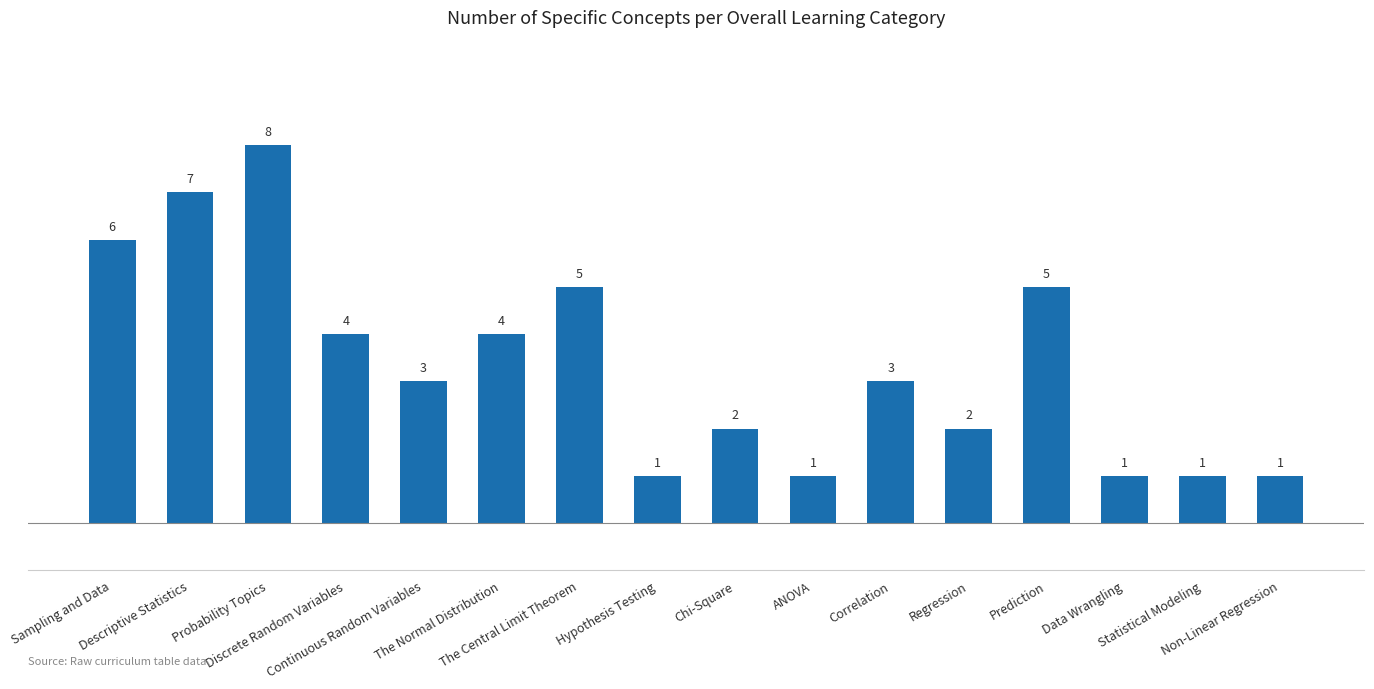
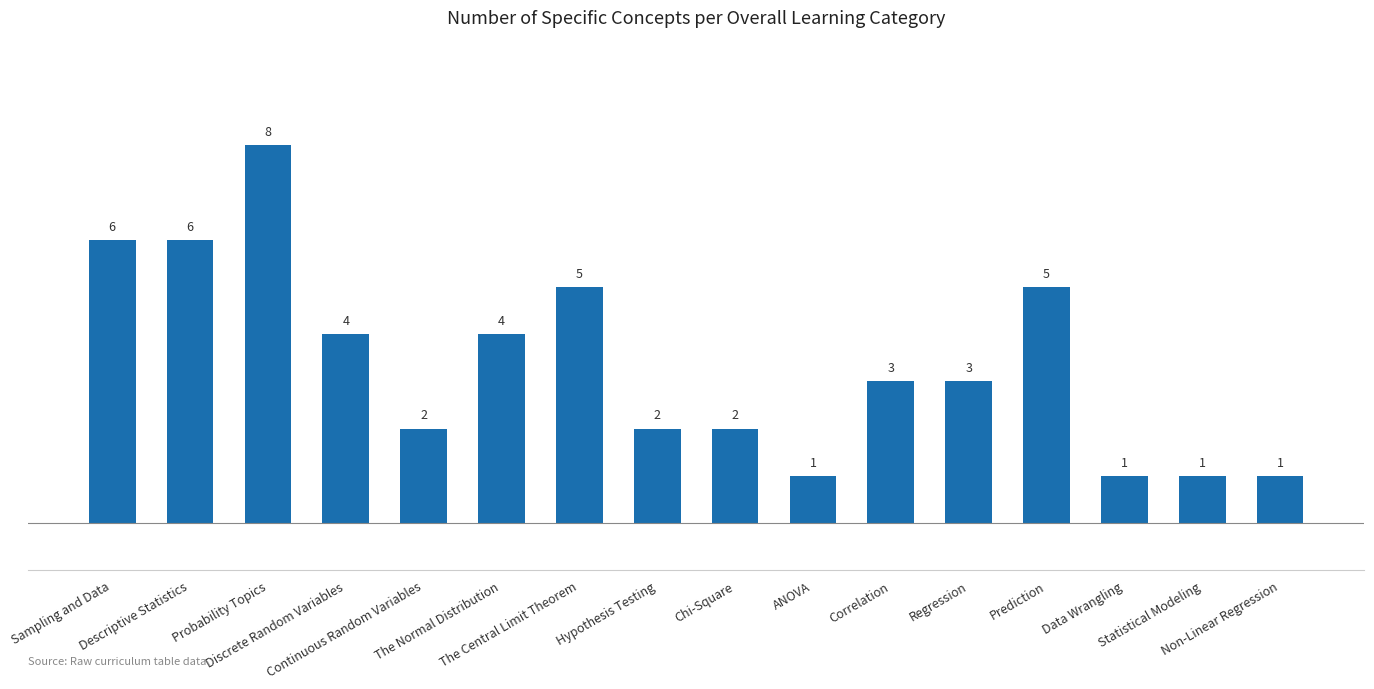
Descriptive Statistics: 7 -> 6
Continuous Random Variables: 3 -> 2
Hypothesis Testing: 1 -> 2
Regression: 2 -> 3
